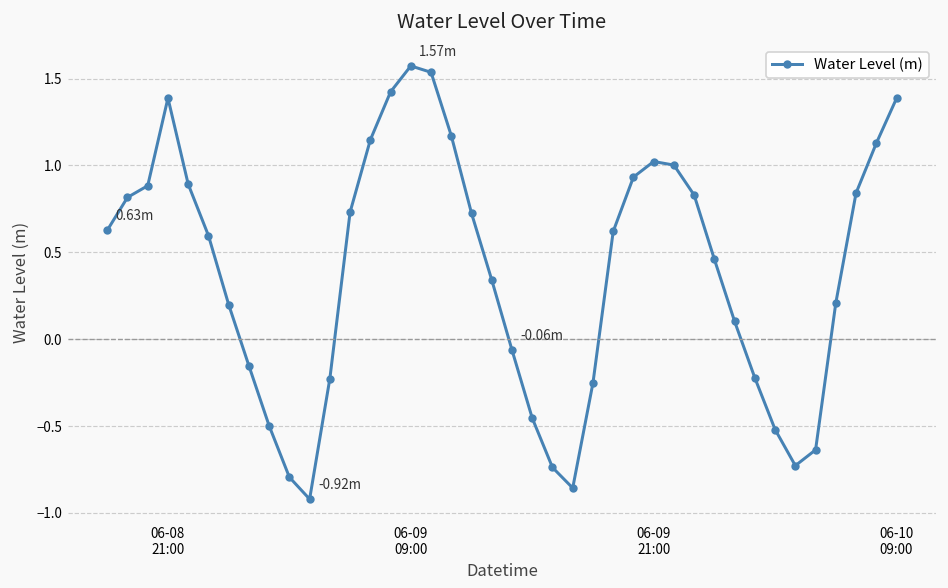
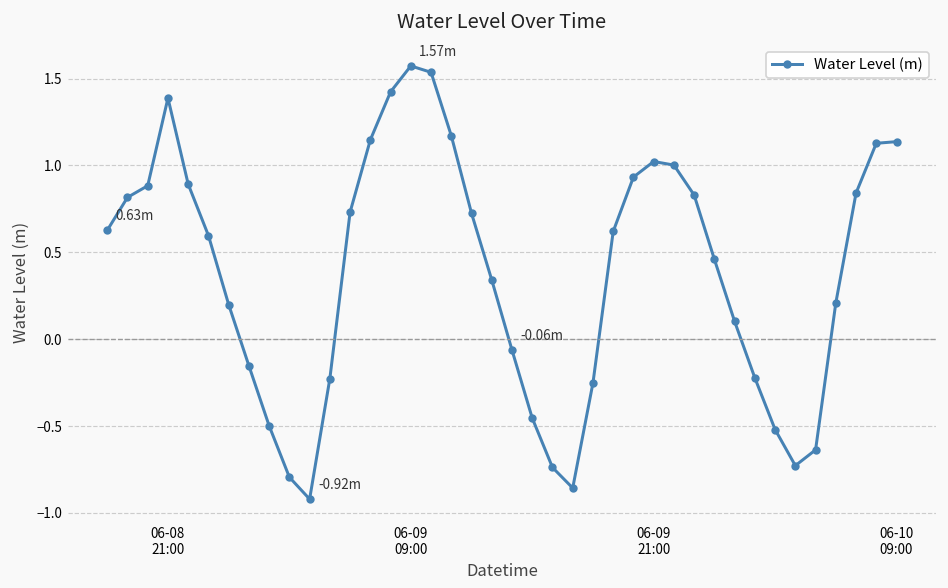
06-10 09:00: 1.39 -> 1.14
